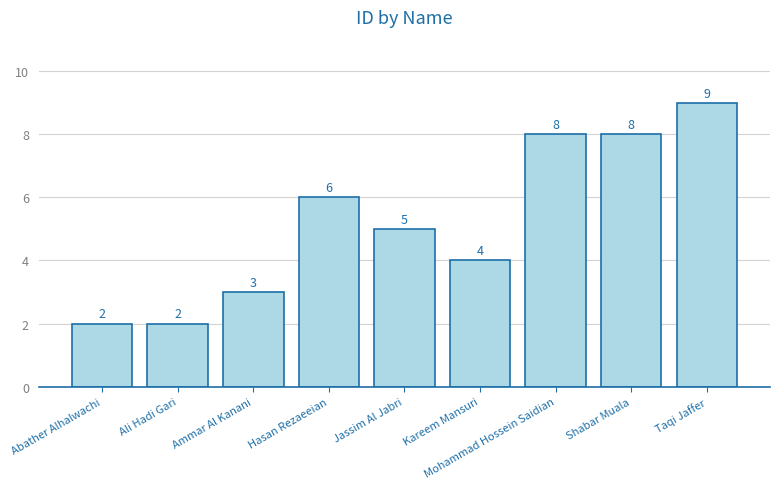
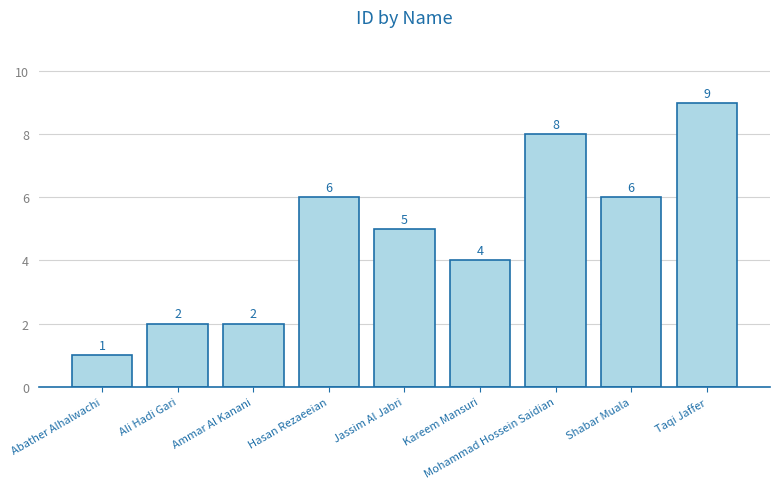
Abather Alhalwachi: 2 -> 1
Ammar Al Kanani: 3 -> 2
Shabar Muala: 8 -> 6
